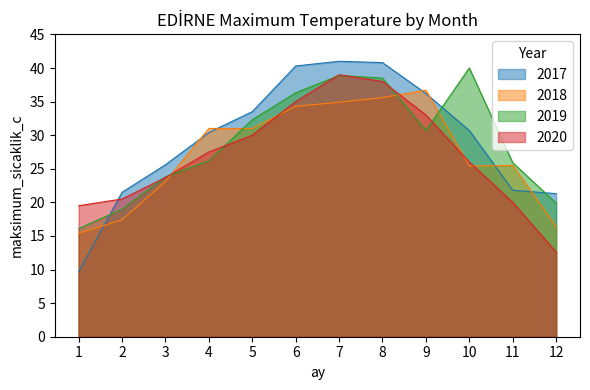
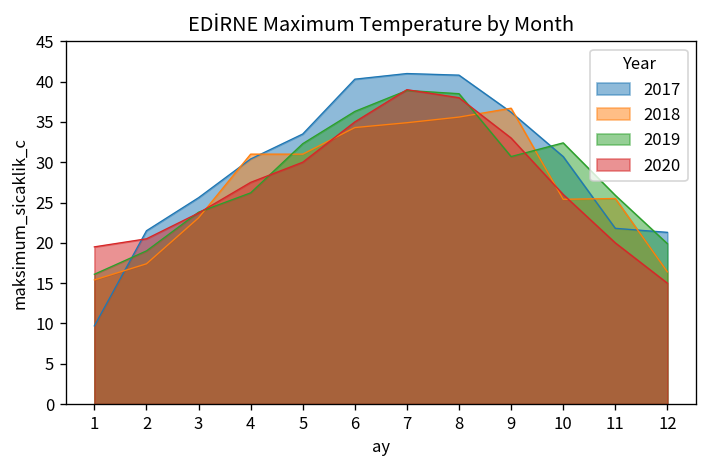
2019, 10: 40 -> 32
2020, 12: 13 -> 15
